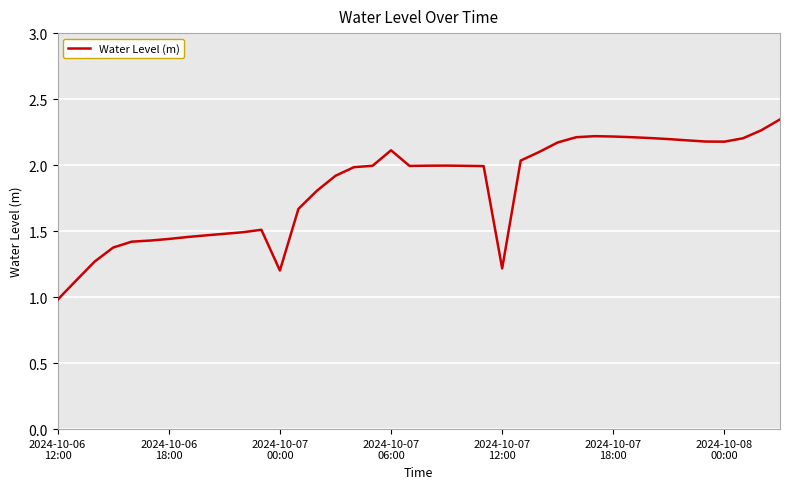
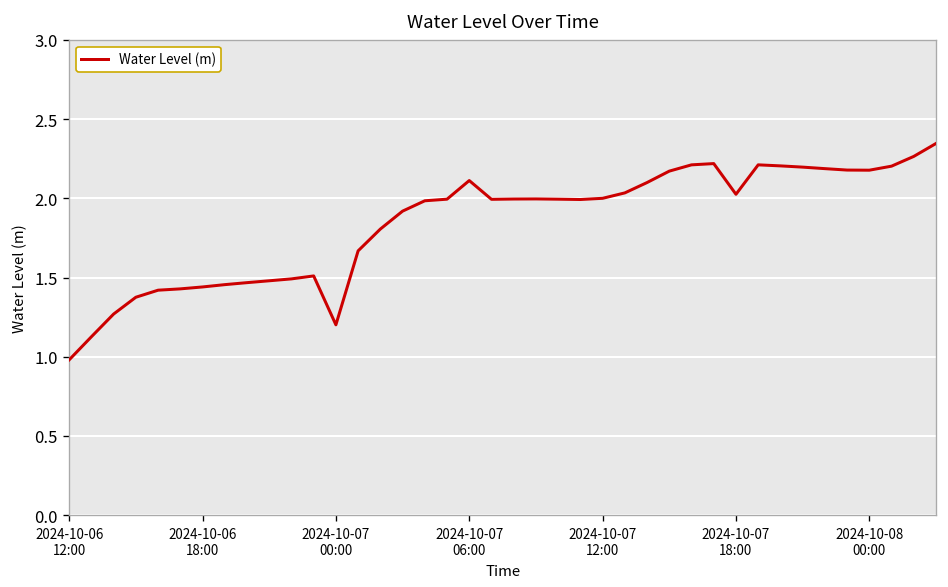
2024-10-07 12:00: 1.22 -> 2.00
2024-10-07 18:00: 2.22 -> 2.03
